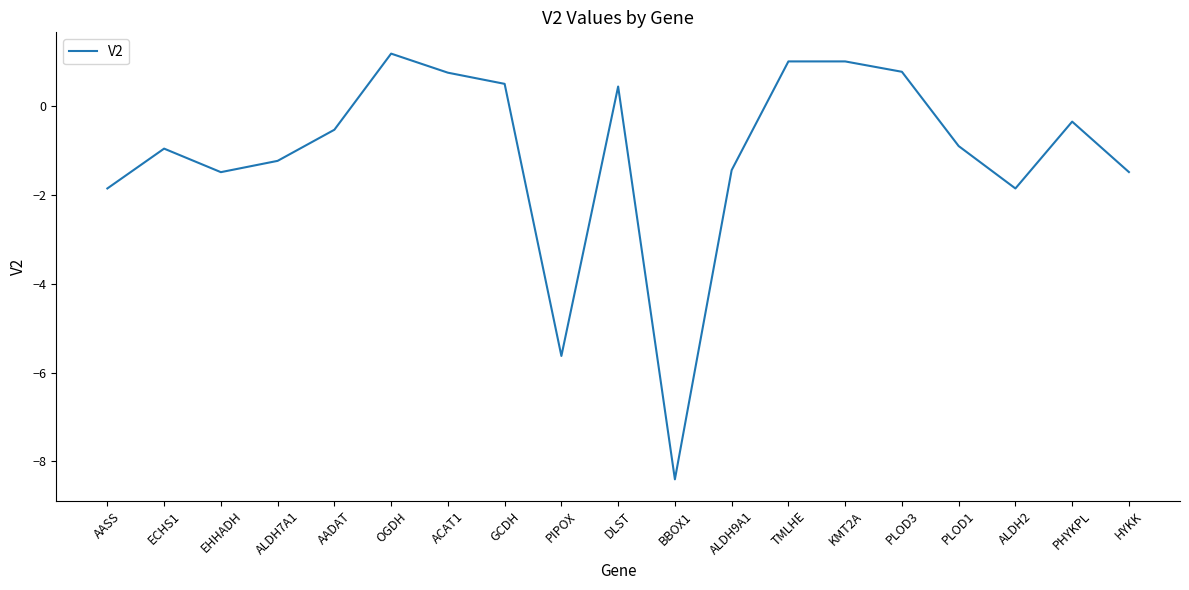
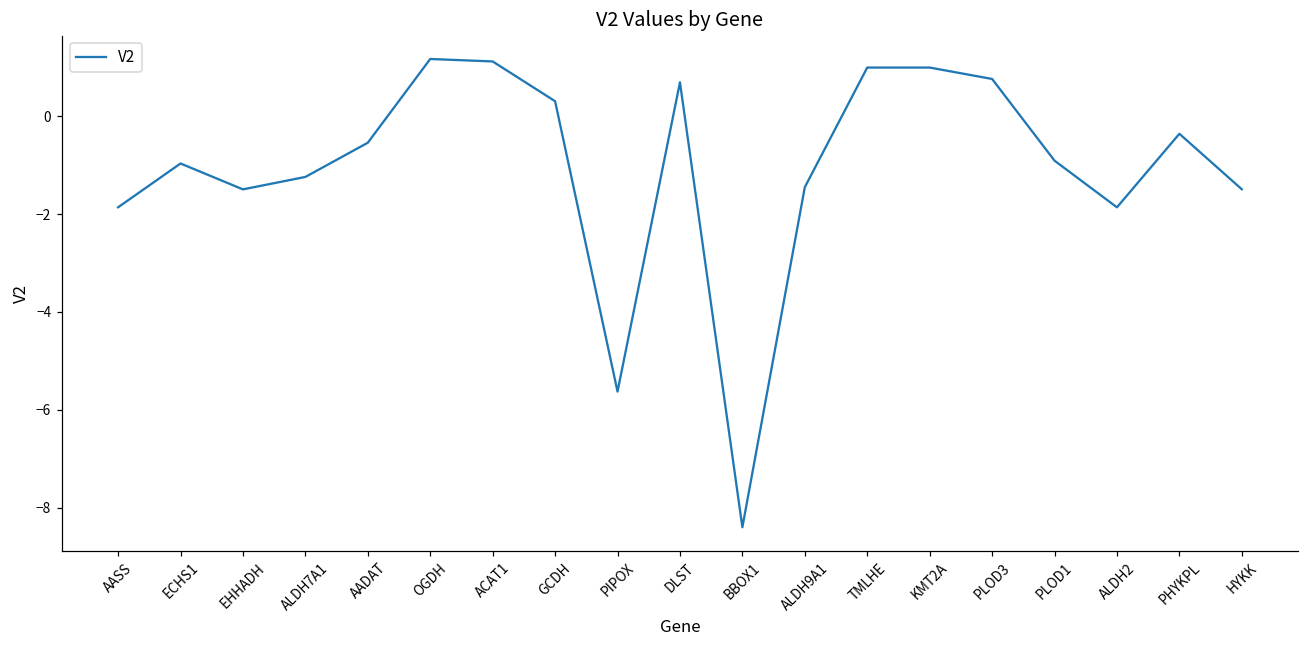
ACAT1: 0.7 -> 1.1
GCDH: 0.5 -> 0.3
DLST: 0.4 -> 0.7
